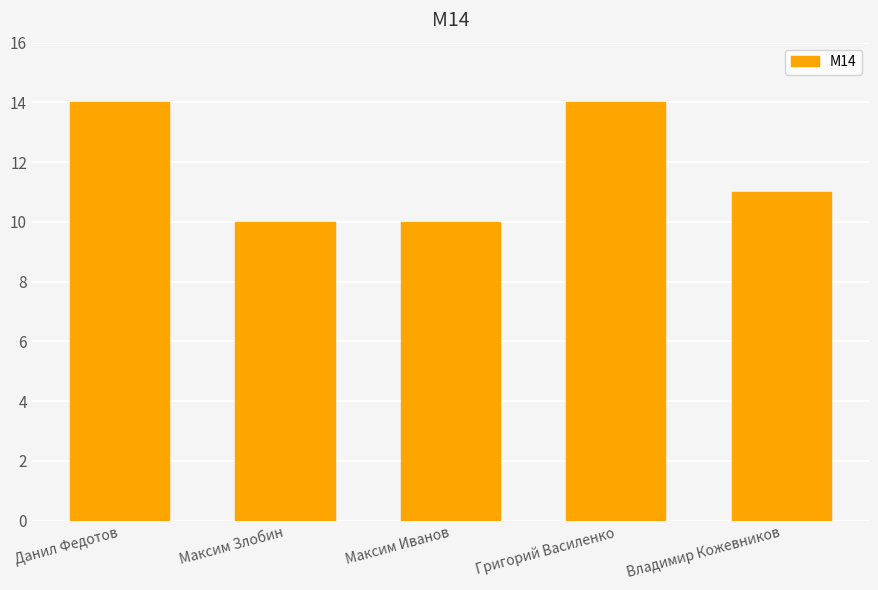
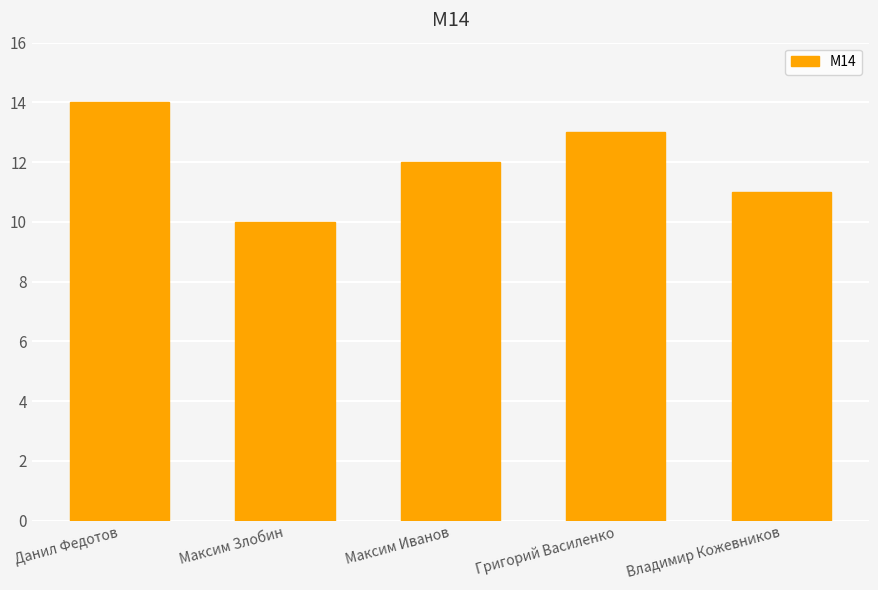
Максим Иванов: 10 -> 12
Григорий Василенко: 14 -> 13
